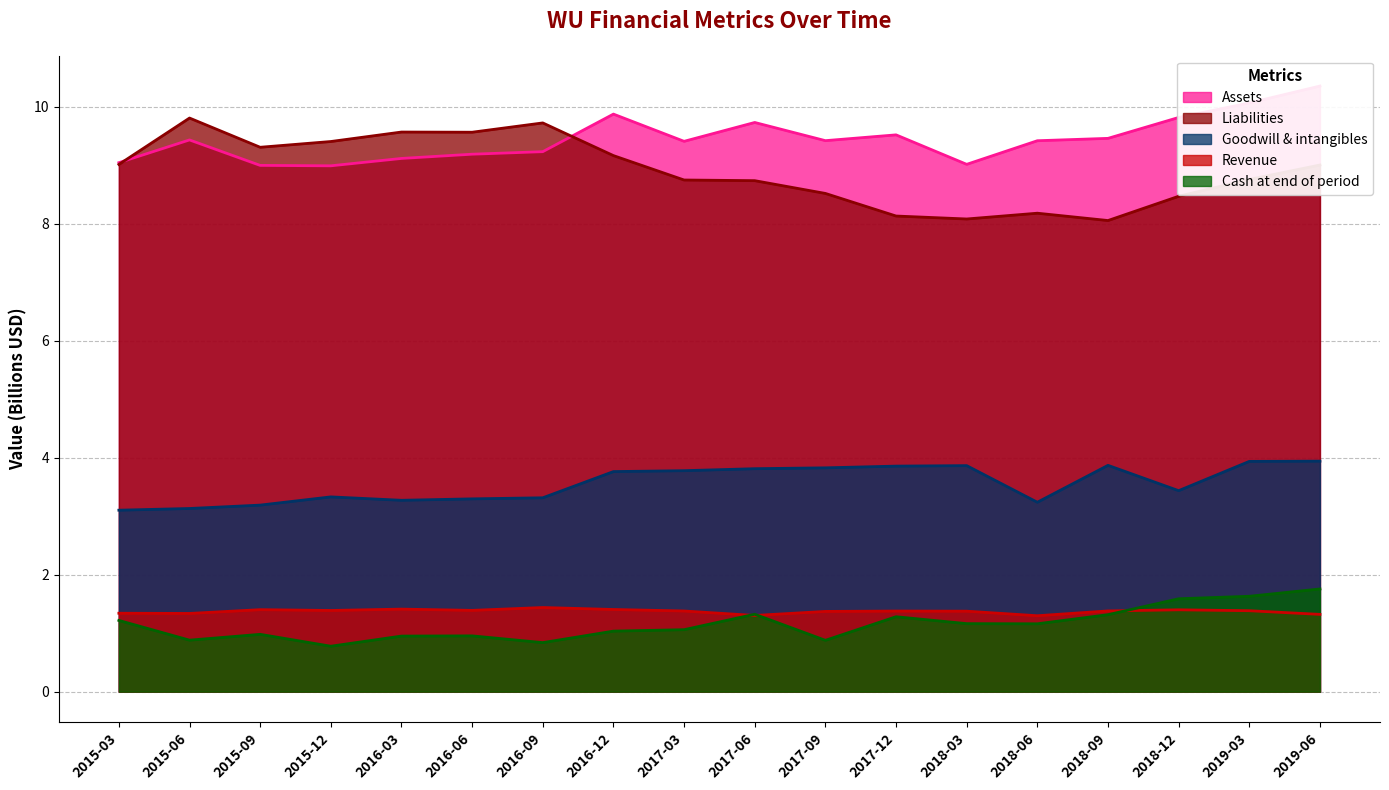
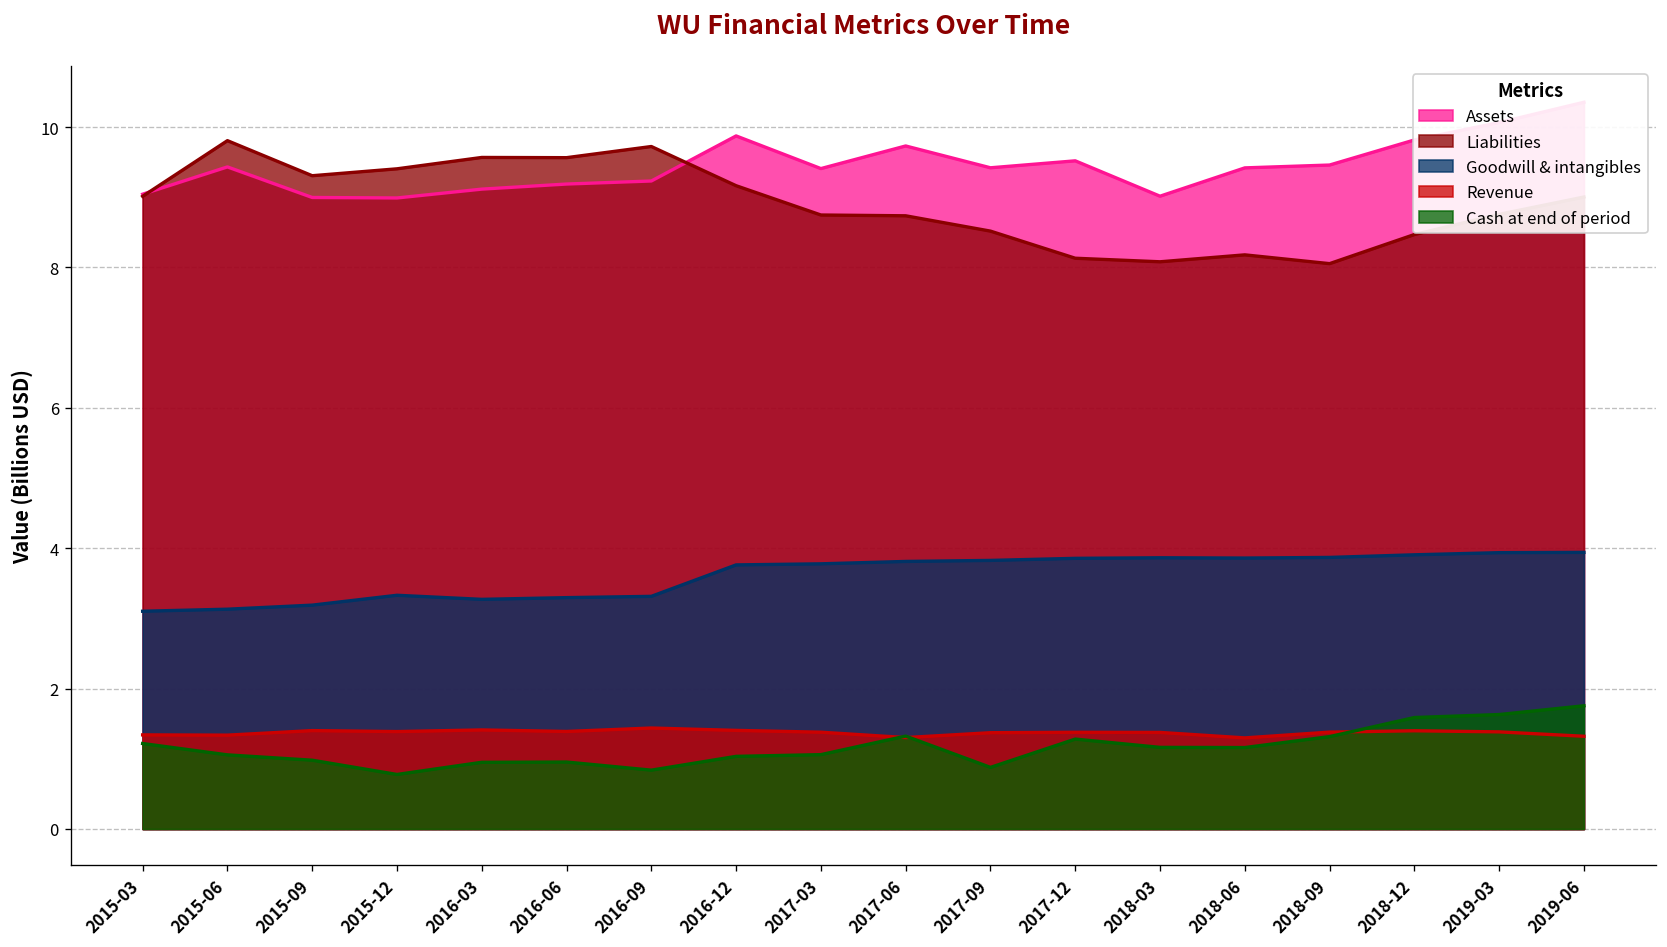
Cash at end of period, 2015-06: 0.9 -> 1.1
Goodwill & intangibles, 2018-06: 3.2 -> 3.9
Goodwill & intangibles, 2018-12: 3.4 -> 3.9
